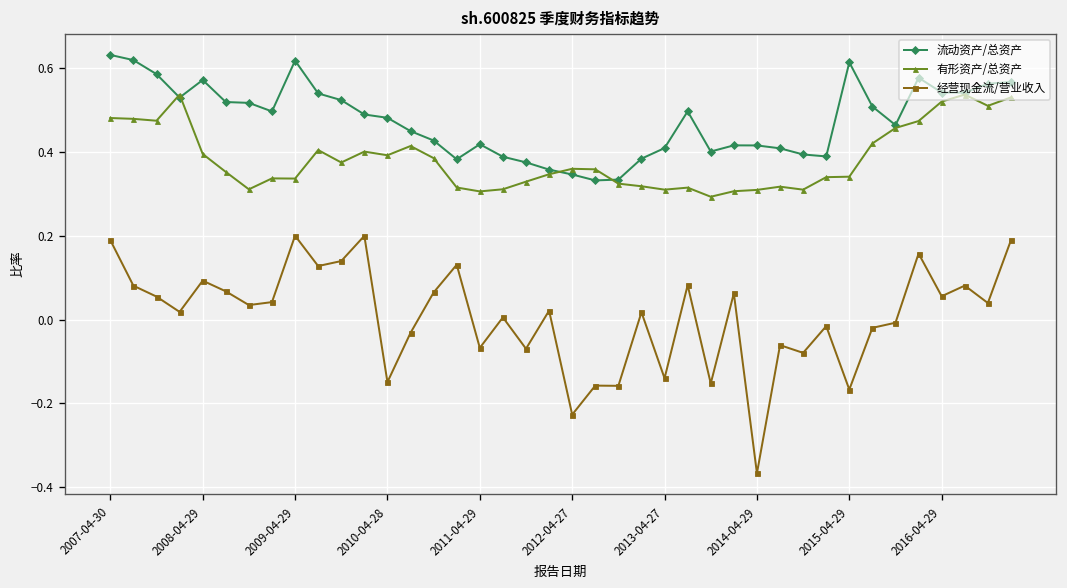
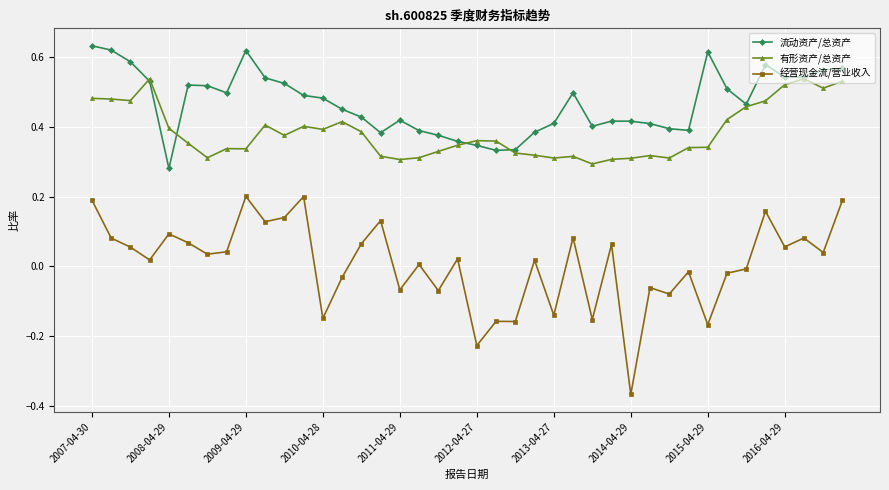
流动资产/总资产, 2008-04-29: 0.57 -> 0.28
